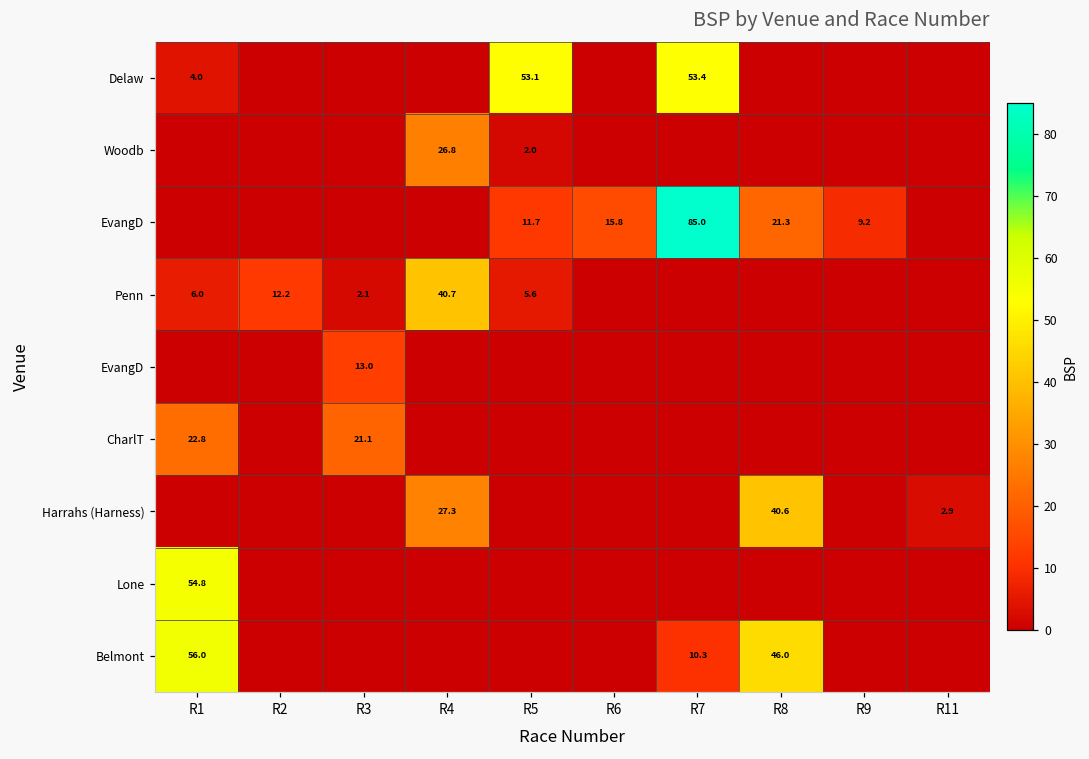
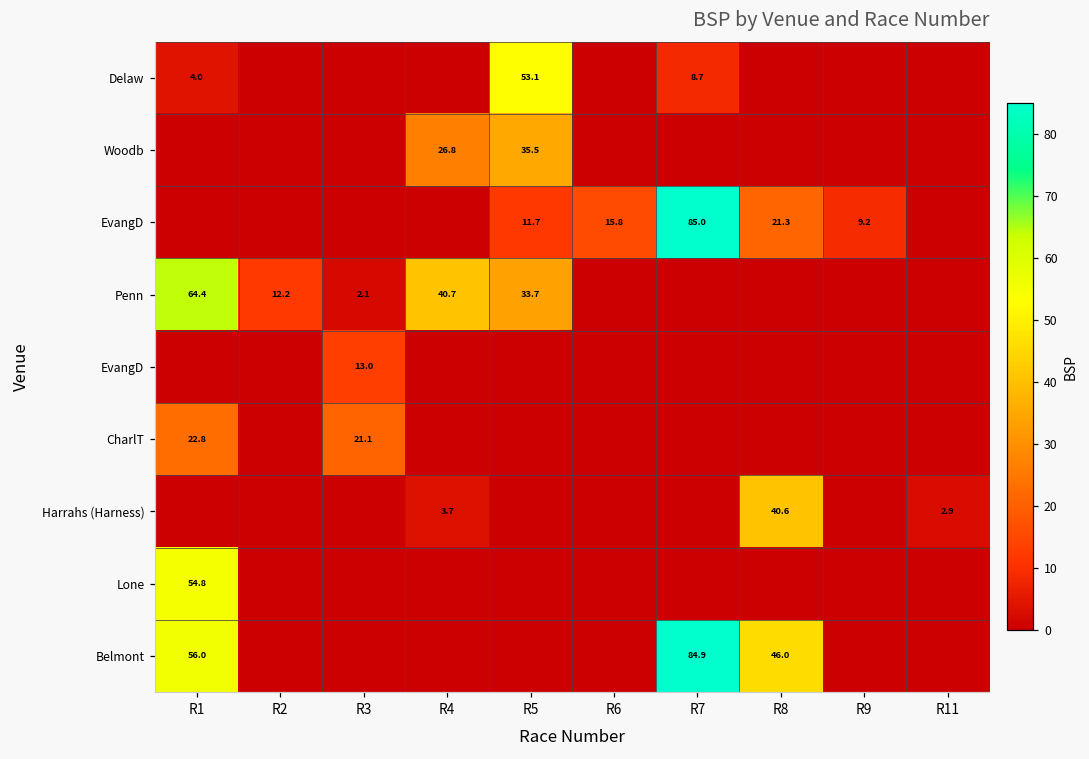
Delaw, R7: 53.4 -> 8.7
Woodb, R5: 2.0 -> 35.5
Penn, R1: 6.0 -> 64.4
Penn, R5: 5.6 -> 33.7
Harrahs (Harness), R4: 27.3 -> 3.7
Belmont, R7: 10.3 -> 84.9
